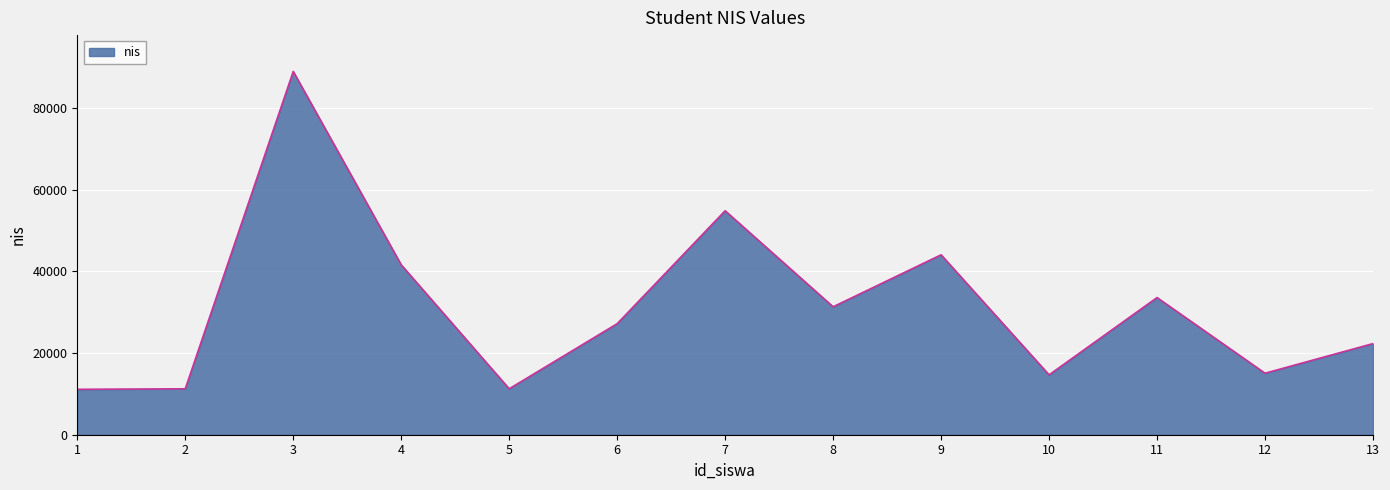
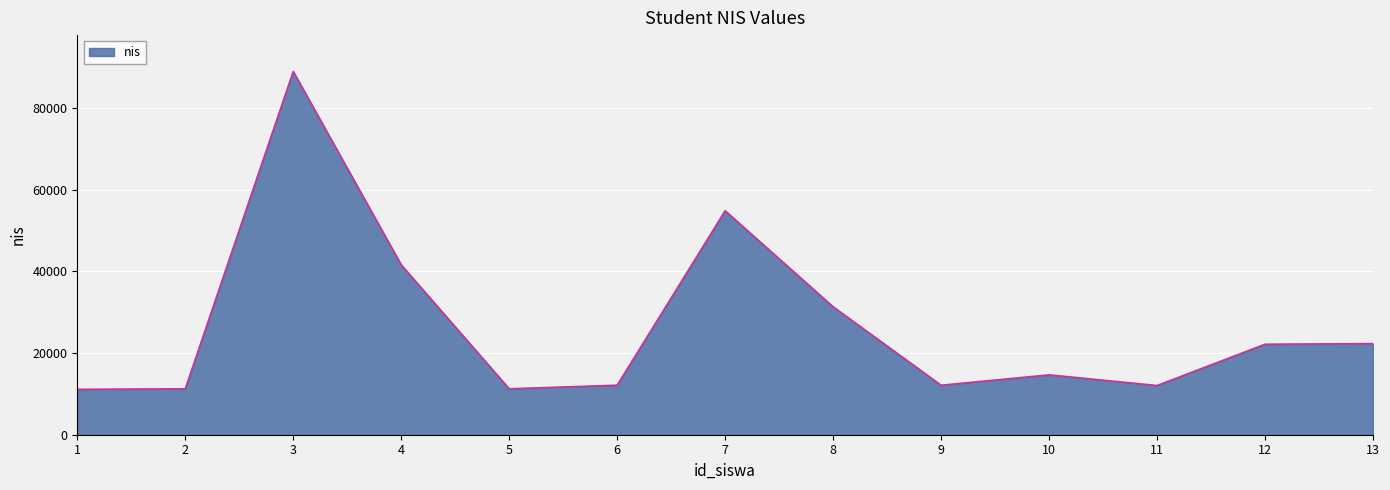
6: 27000 -> 12000
9: 44000 -> 12000
11: 34000 -> 12000
12: 15000 -> 22000
